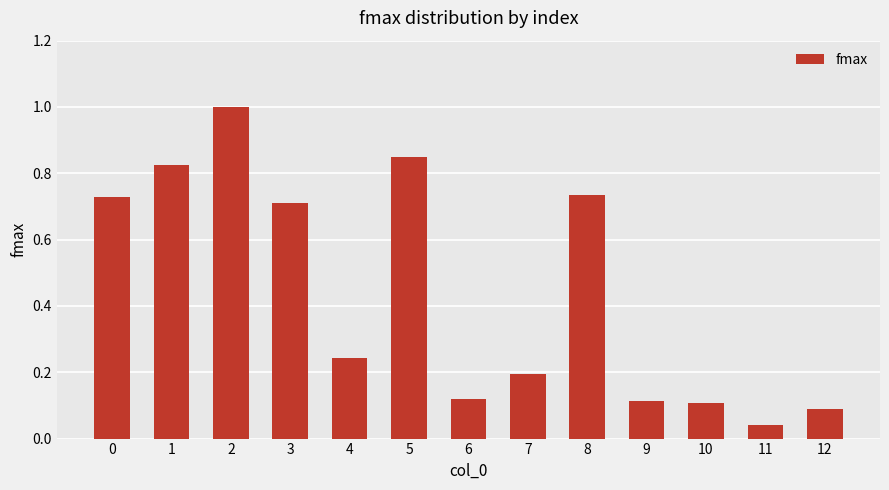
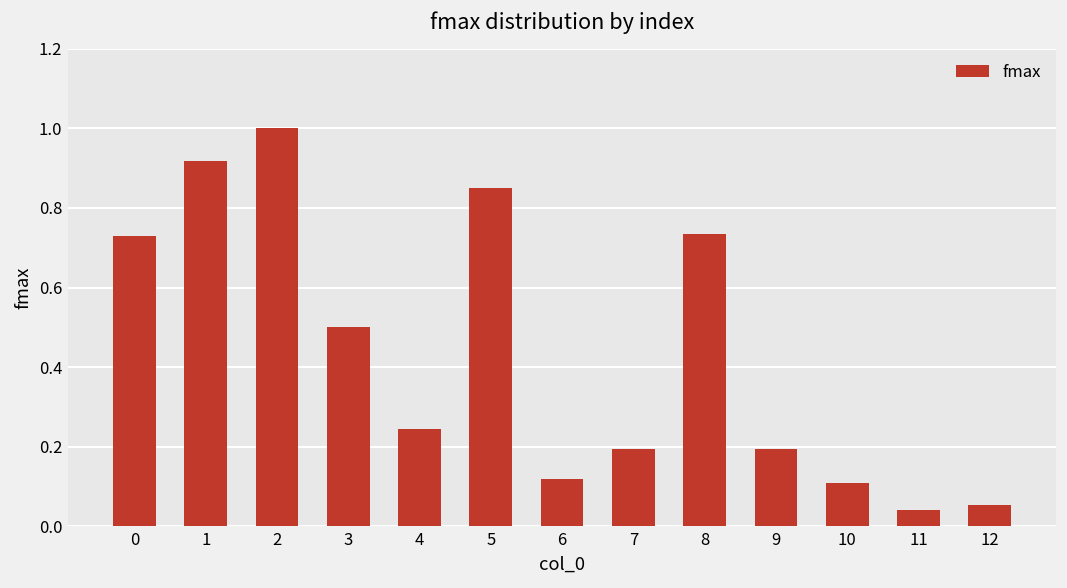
1: 0.83 -> 0.92
3: 0.71 -> 0.50
9: 0.11 -> 0.19
12: 0.09 -> 0.05
